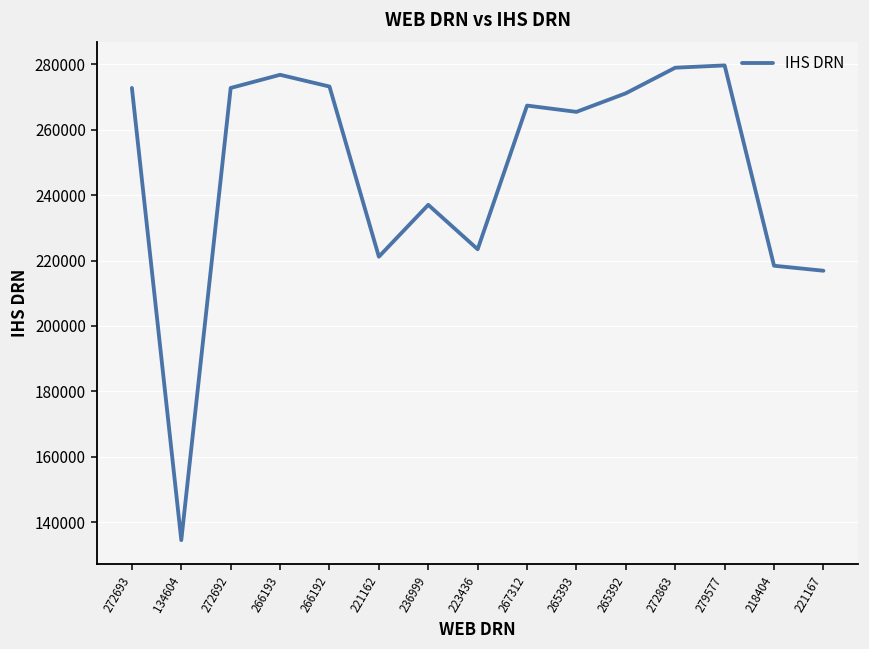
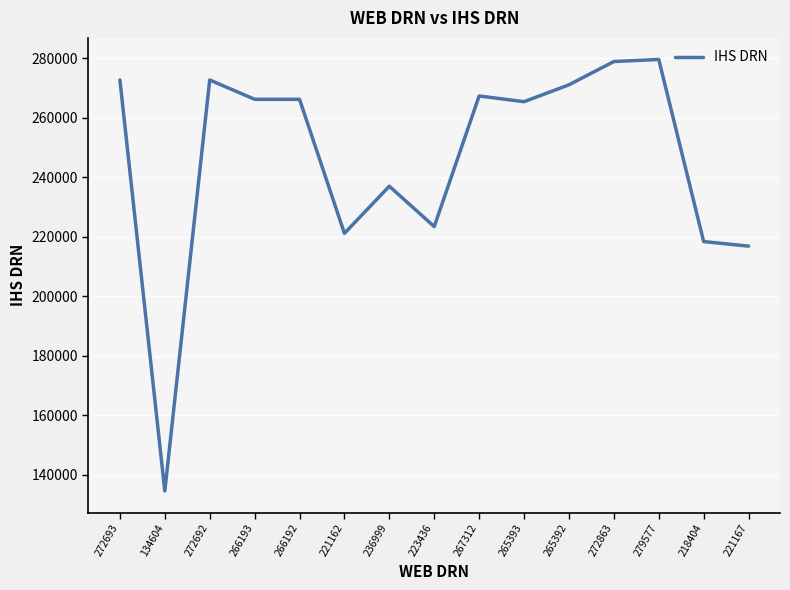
266193: 277000 -> 266000
266192: 273000 -> 266000
